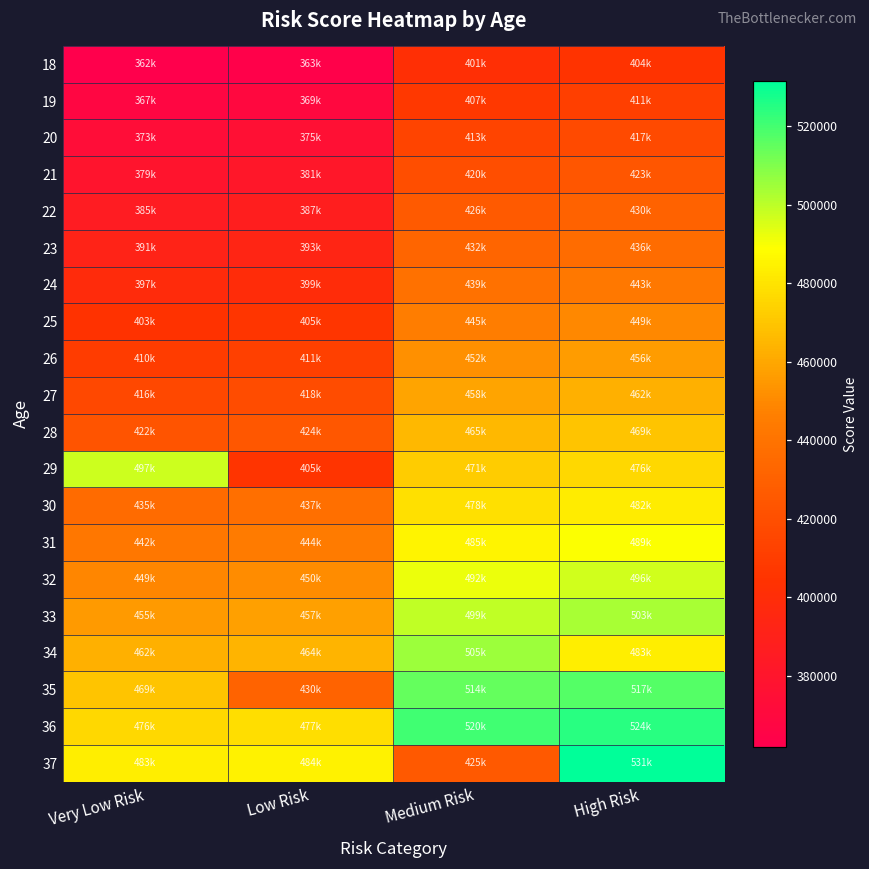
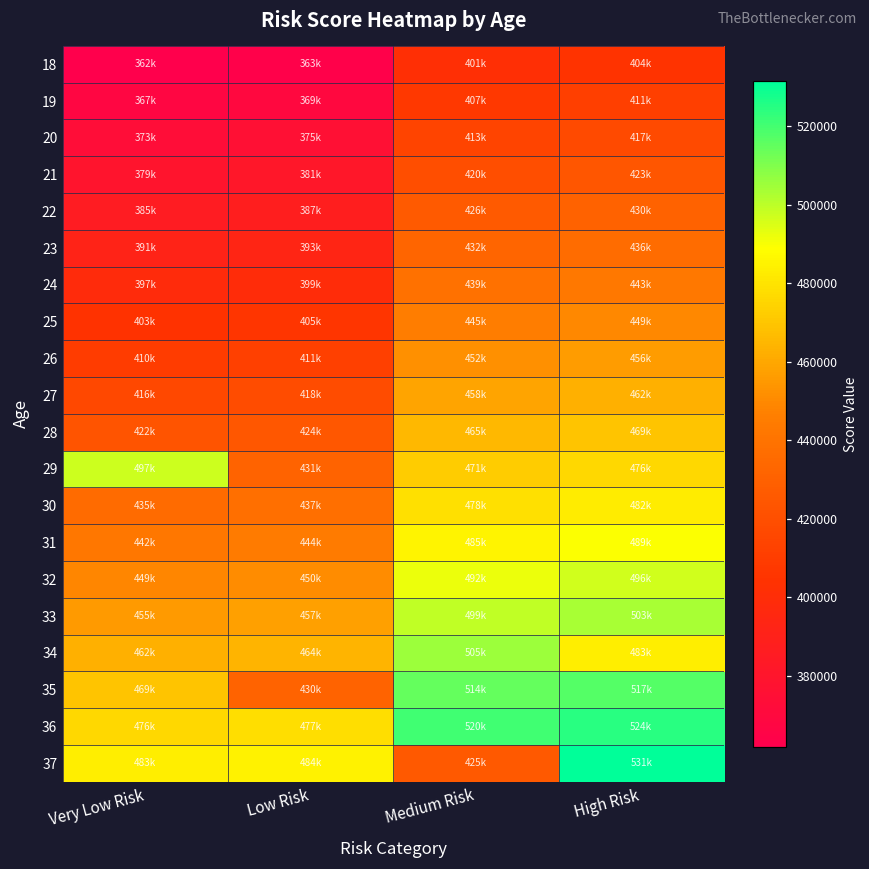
29, Low Risk: 405k -> 431k
